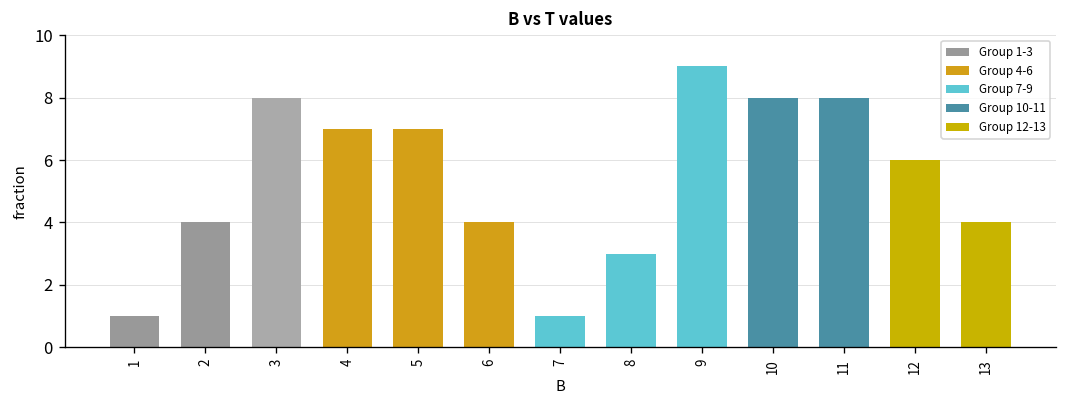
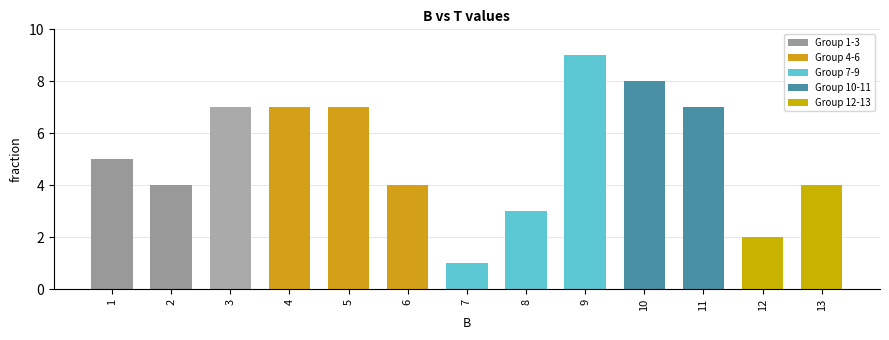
1: 1 -> 5
3: 8 -> 7
11: 8 -> 7
12: 6 -> 2
